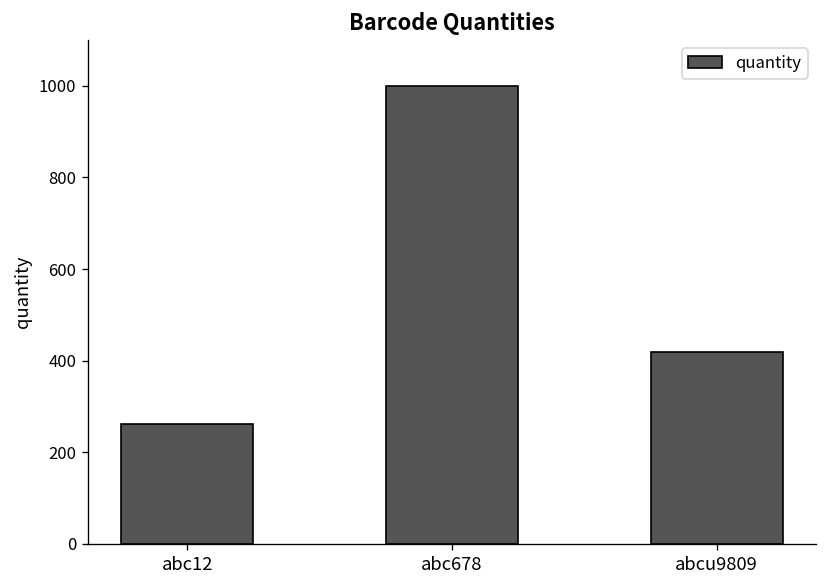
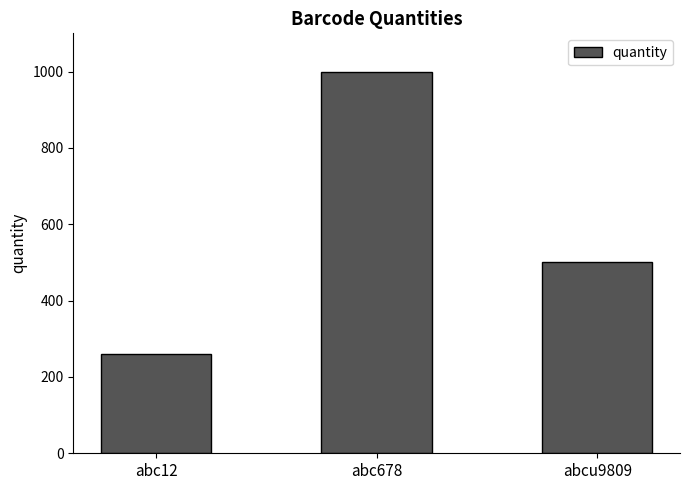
abcu9809: 420 -> 500
